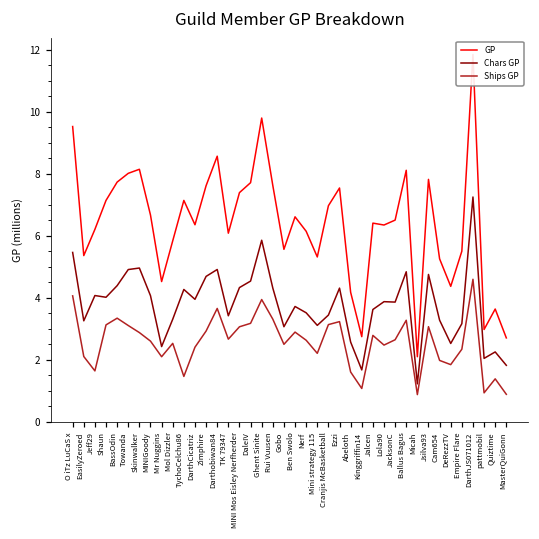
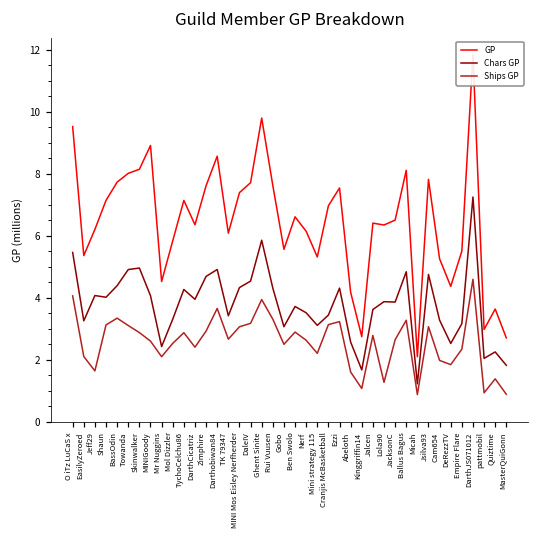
GP, MINIGoody: 6.7 -> 8.9
Ships GP, TychoCelchu86: 1.5 -> 2.9
Ships GP, Lola90: 2.5 -> 1.3
